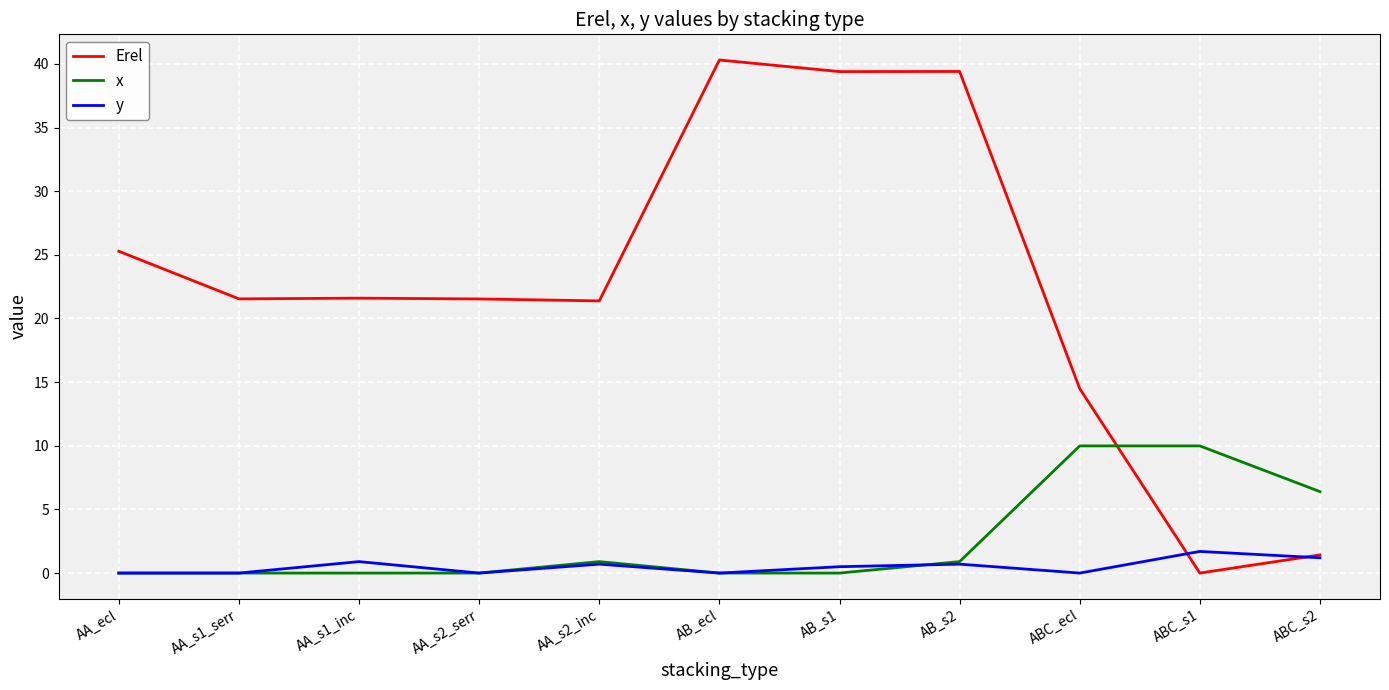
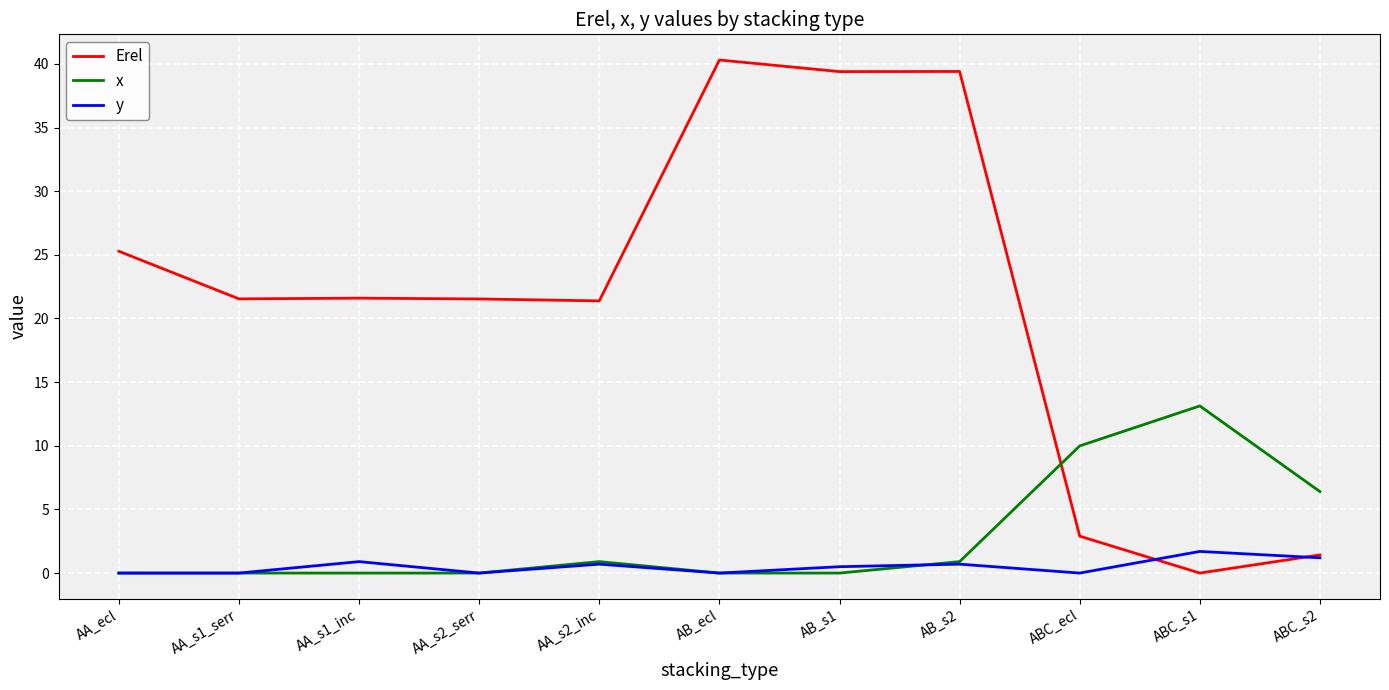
Erel, ABC_ecl: 14.5 -> 2.9
x, ABC_s1: 10.0 -> 13.1
